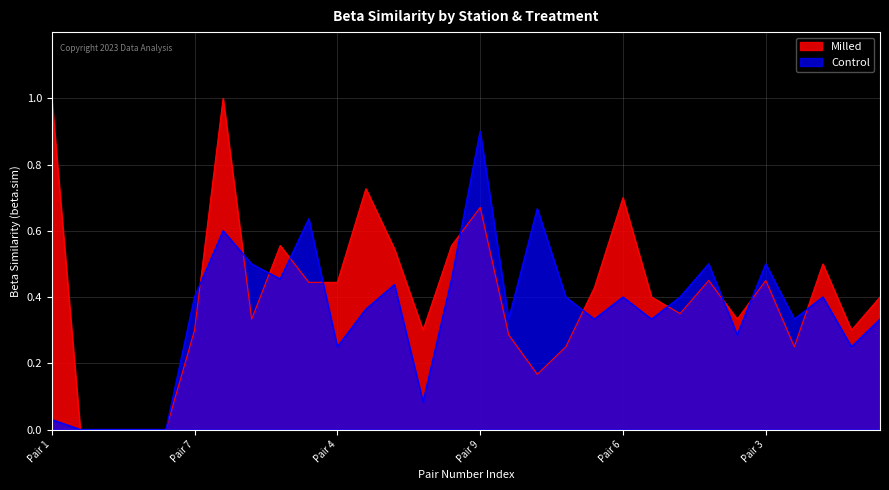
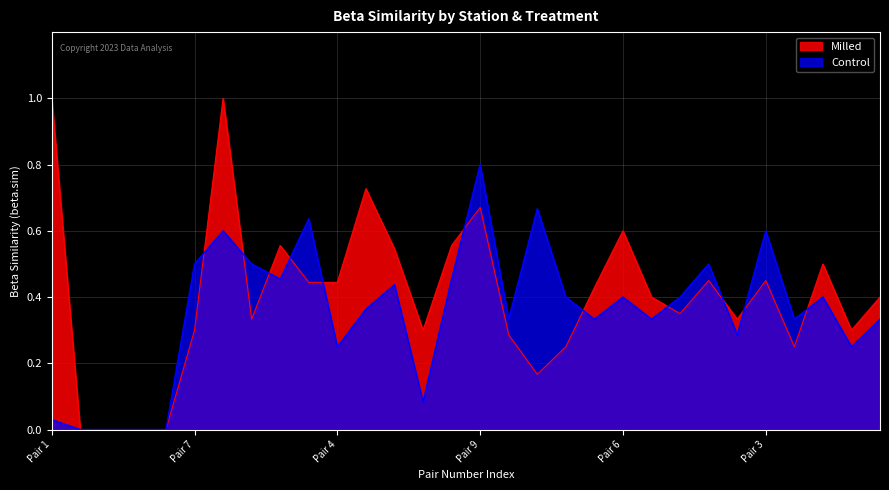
Control, Pair 7: 0.4 -> 0.5
Control, Pair 9: 0.9 -> 0.8
Milled, Pair 6: 0.7 -> 0.6
Control, Pair 3: 0.5 -> 0.6
